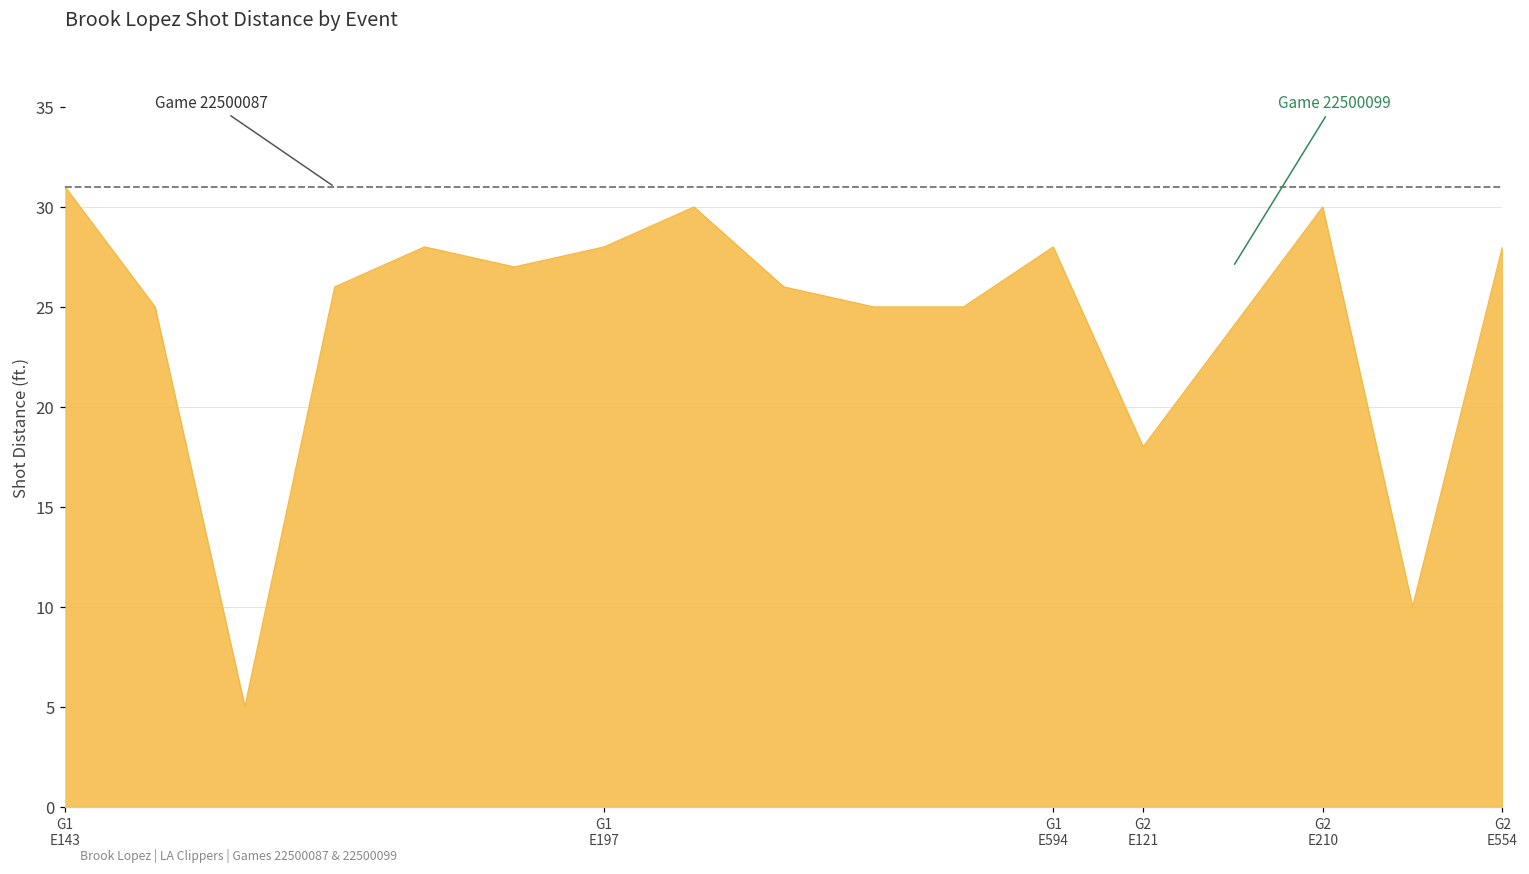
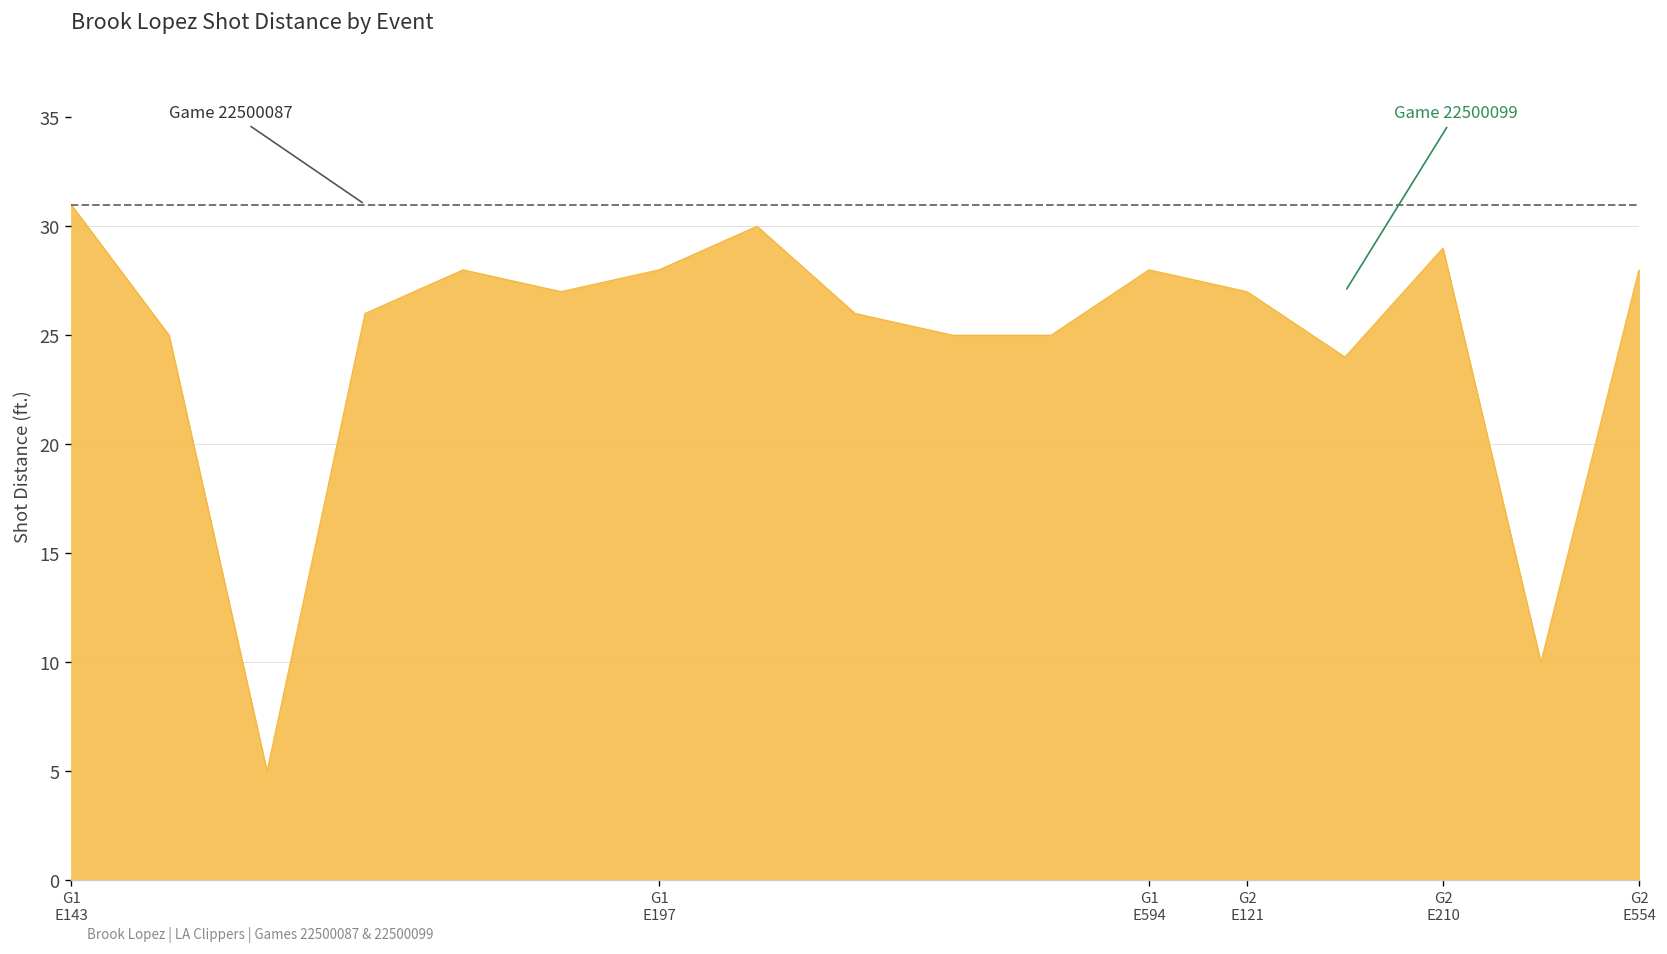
G2 E121: 18 -> 27
G2 E210: 30 -> 29
